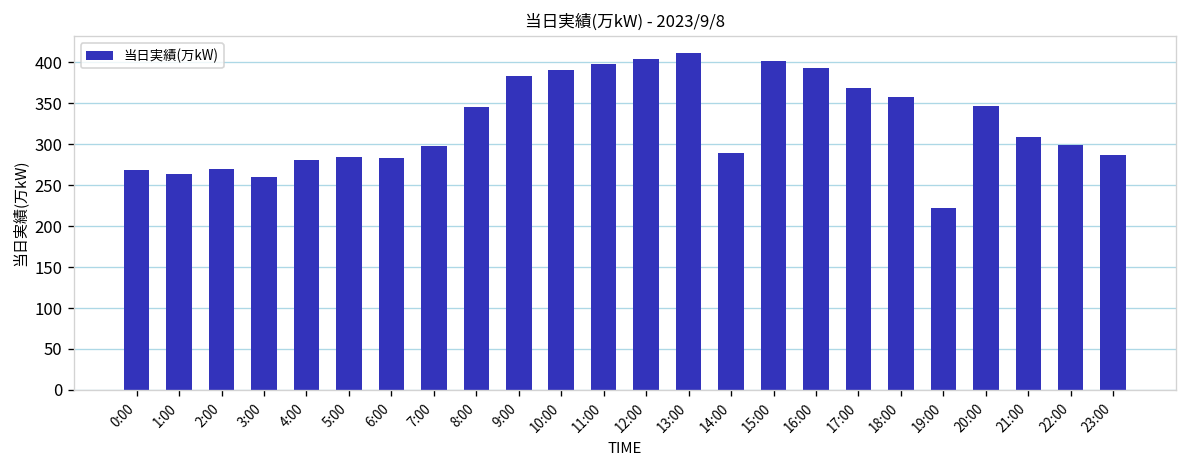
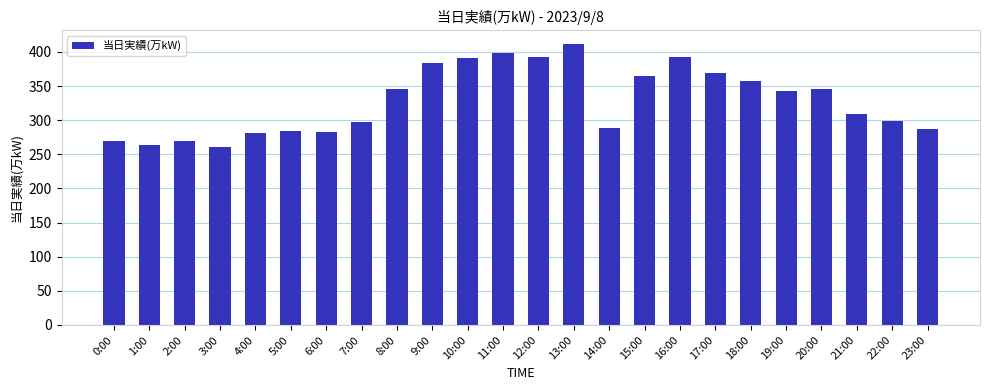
12:00: 400 -> 390
15:00: 400 -> 370
19:00: 220 -> 340
